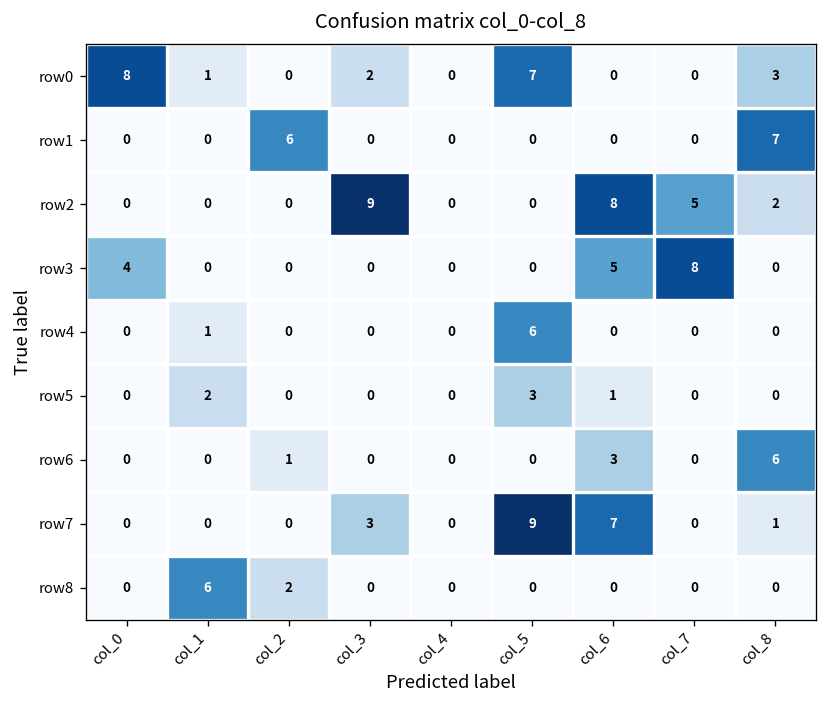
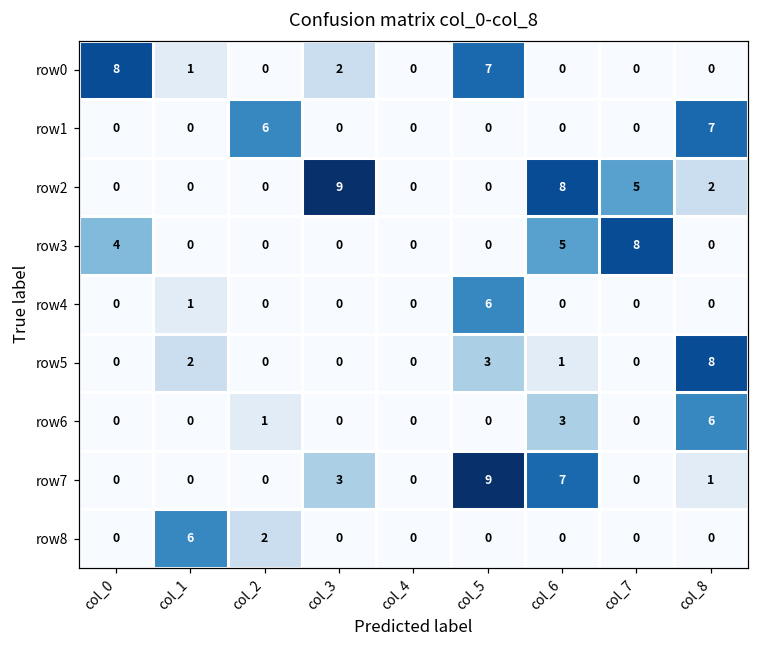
row0, col_8: 3 -> 0
row5, col_8: 0 -> 8
